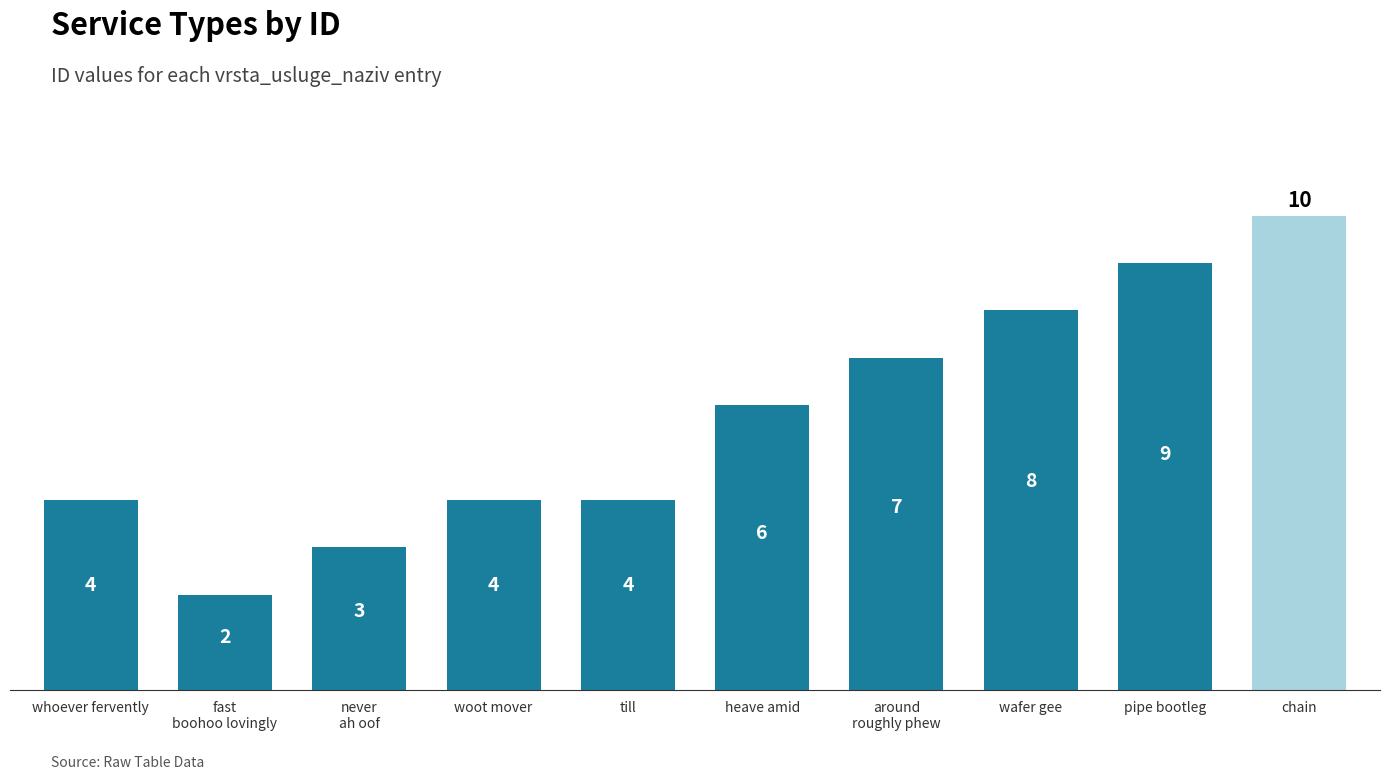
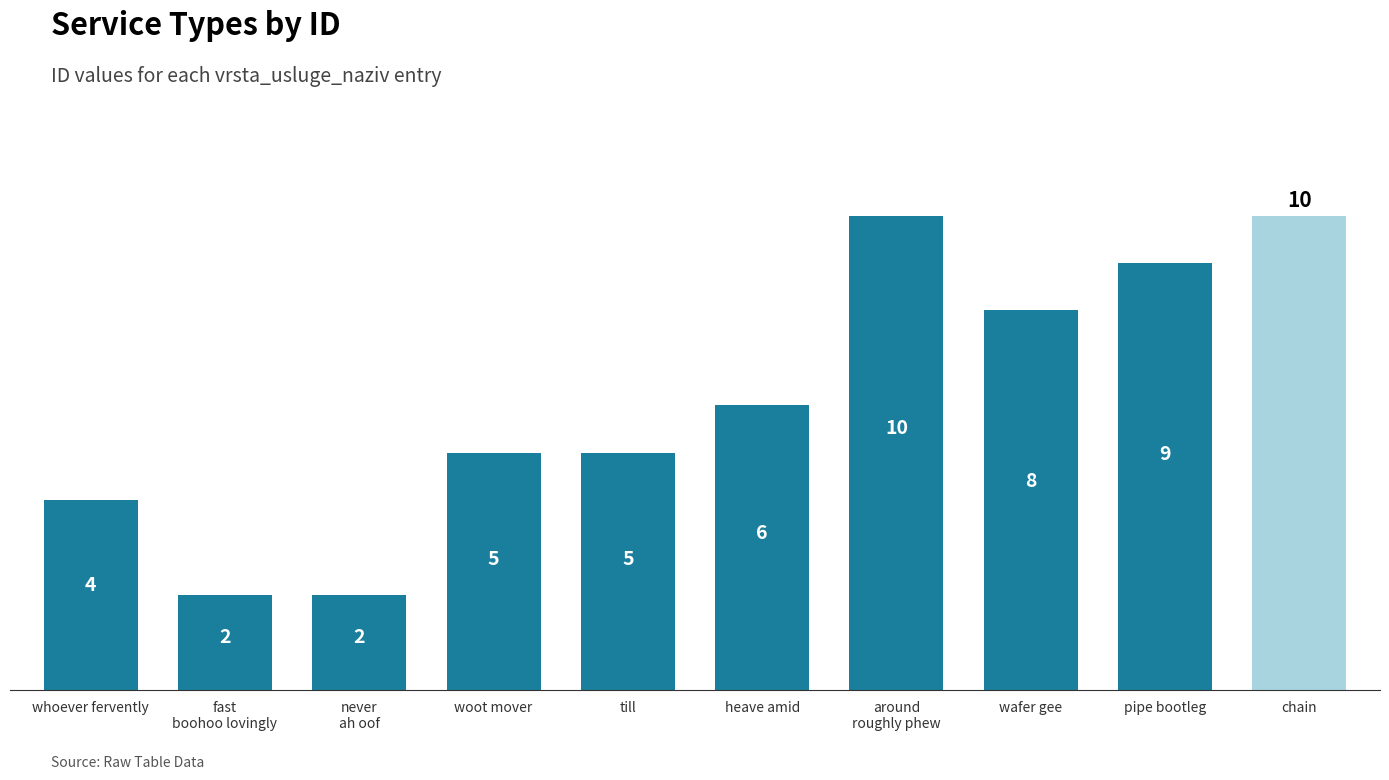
never ah oof: 3 -> 2
woot mover: 4 -> 5
till: 4 -> 5
around roughly phew: 7 -> 10
